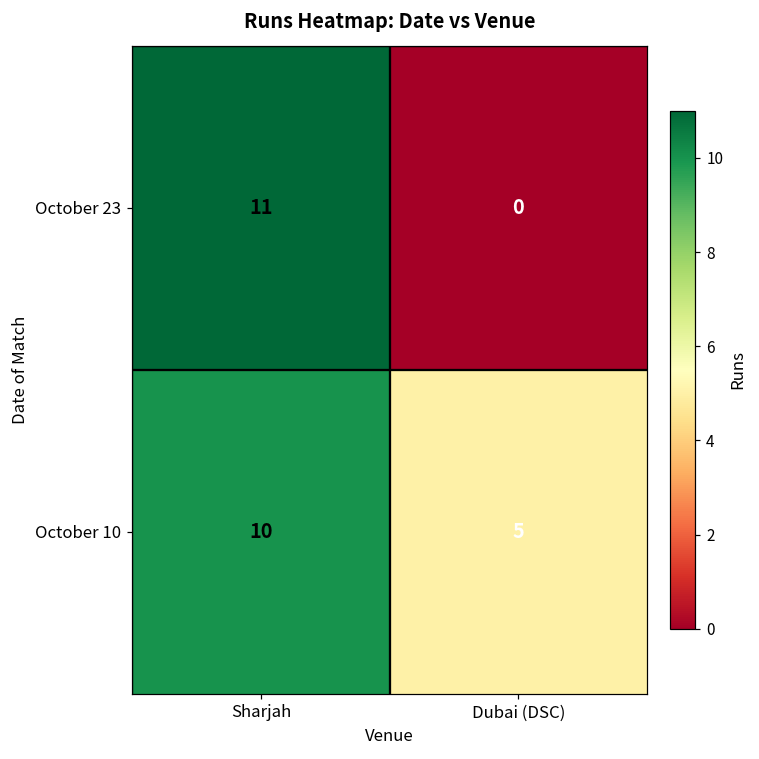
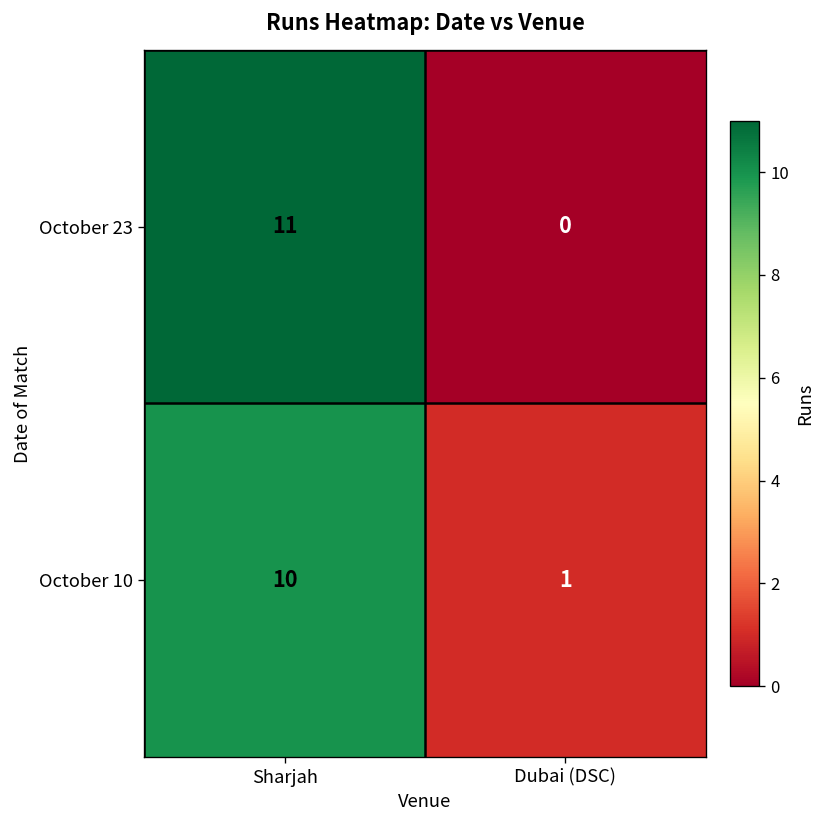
October 10, Dubai (DSC): 5 -> 1
